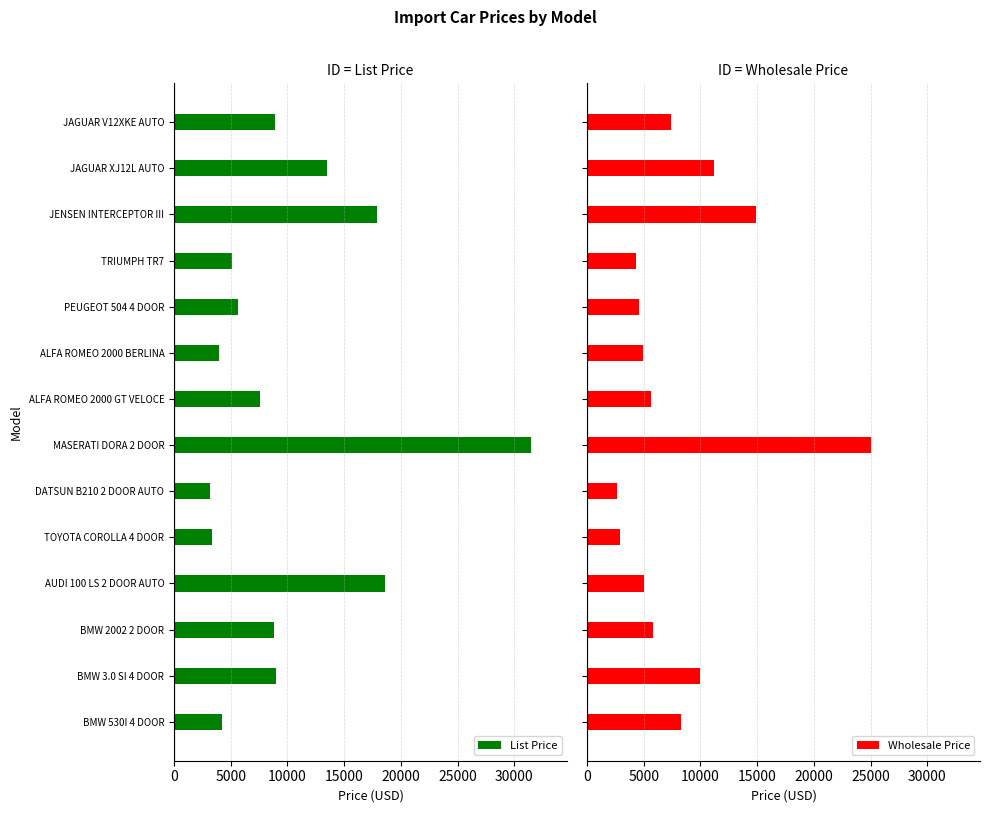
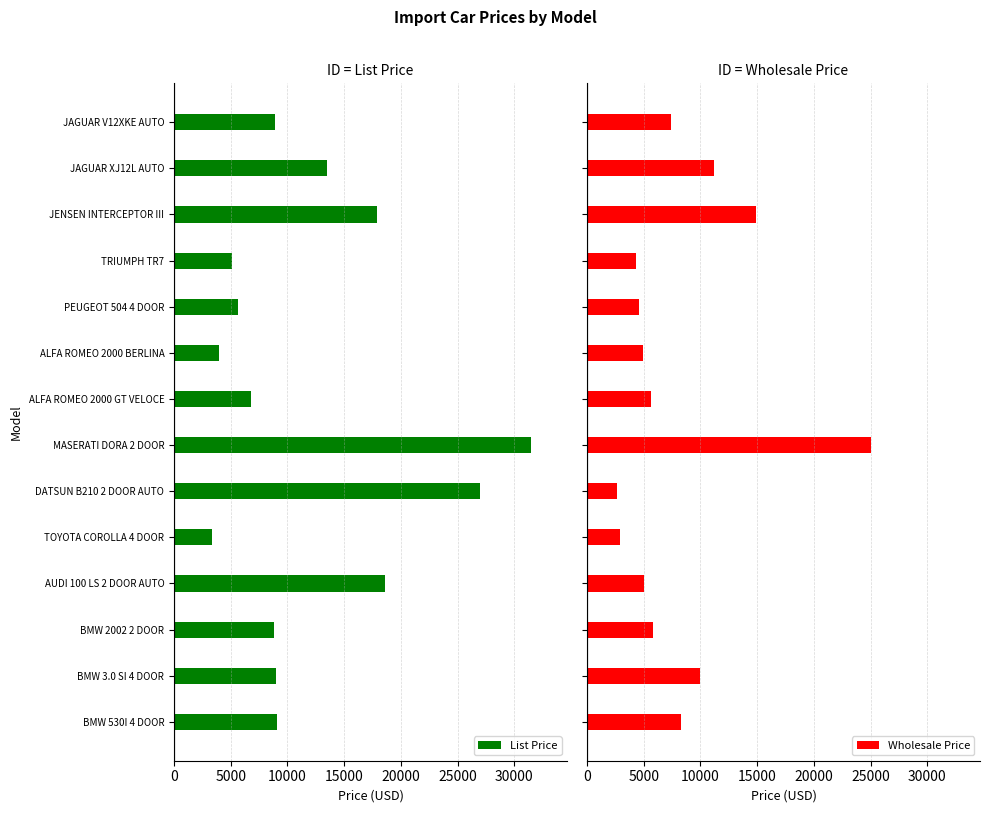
ID = List Price, ALFA ROMEO 2000 GT VELOCE: 7600 -> 6800
ID = List Price, DATSUN B210 2 DOOR AUTO: 3100 -> 26900
ID = List Price, BMW 530I 4 DOOR: 4200 -> 9100
